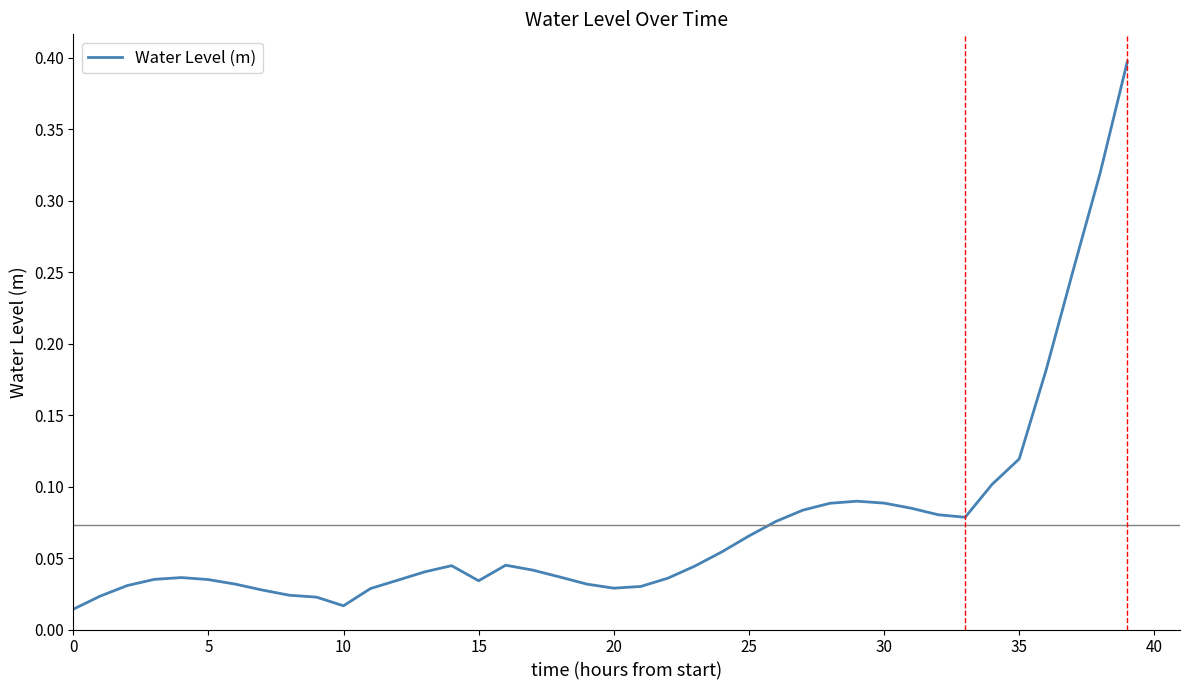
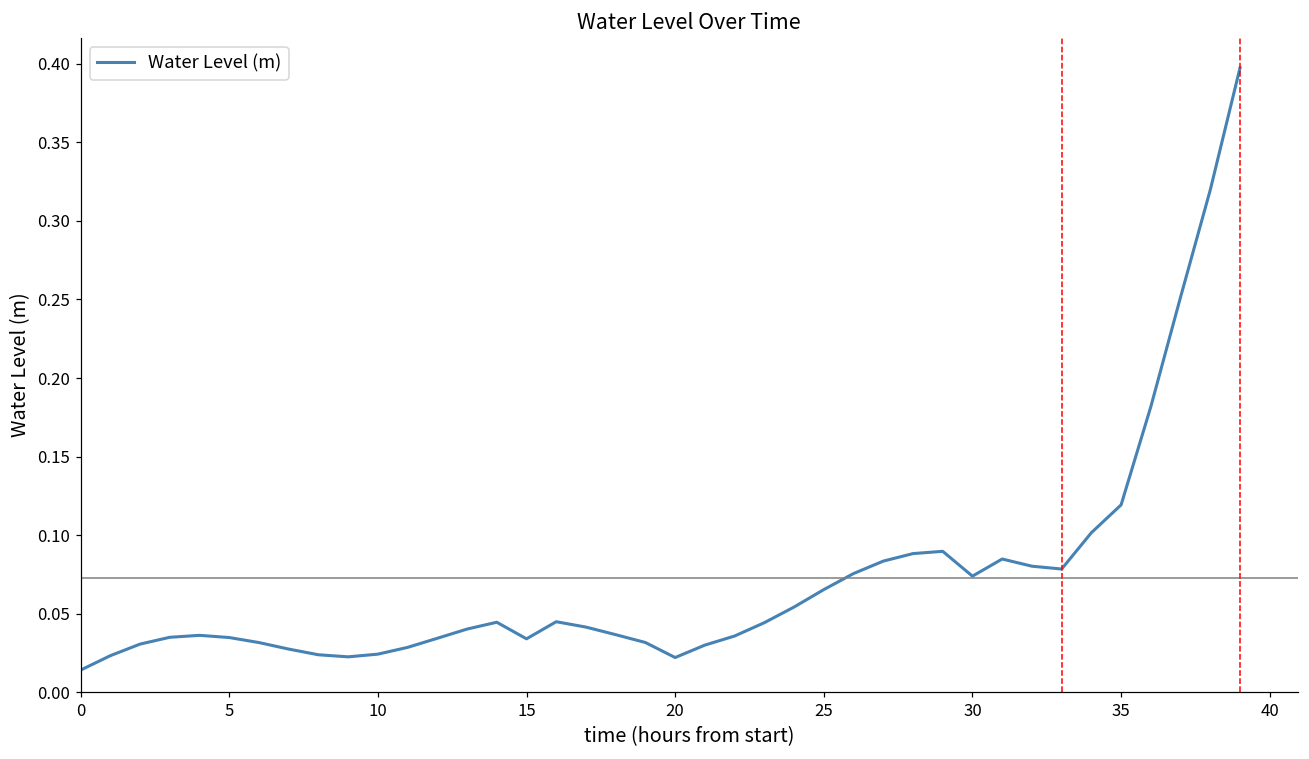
10: 0.017 -> 0.024
20: 0.029 -> 0.022
30: 0.088 -> 0.074
